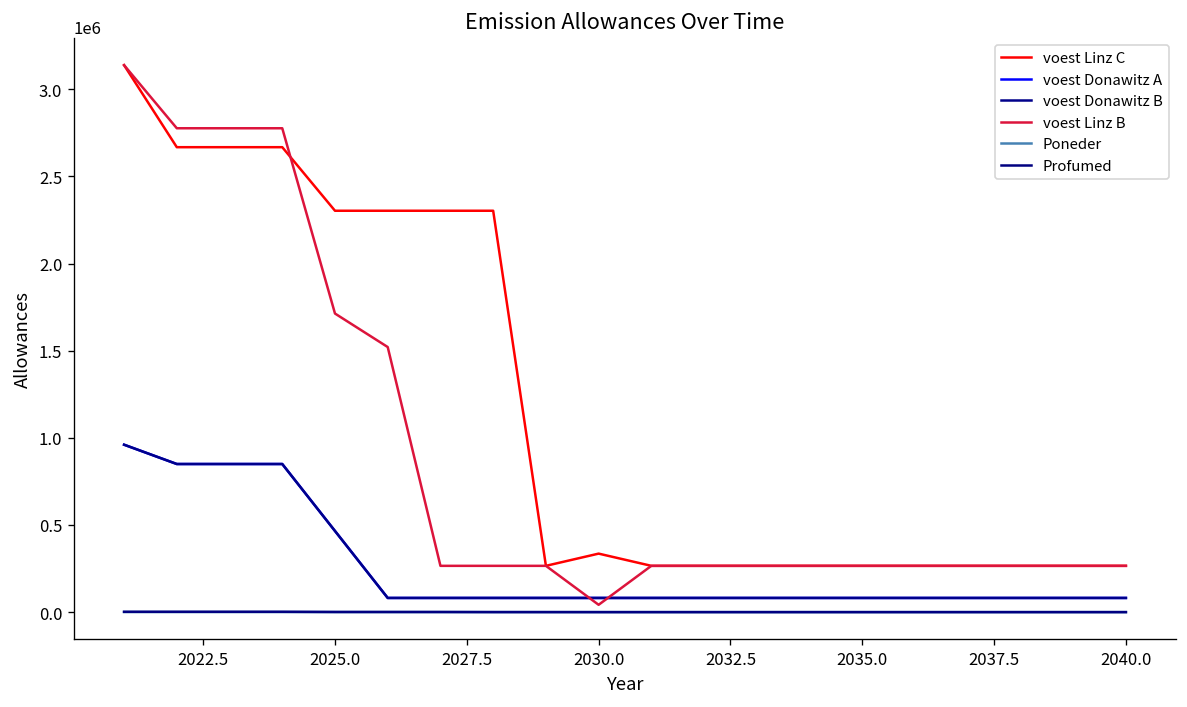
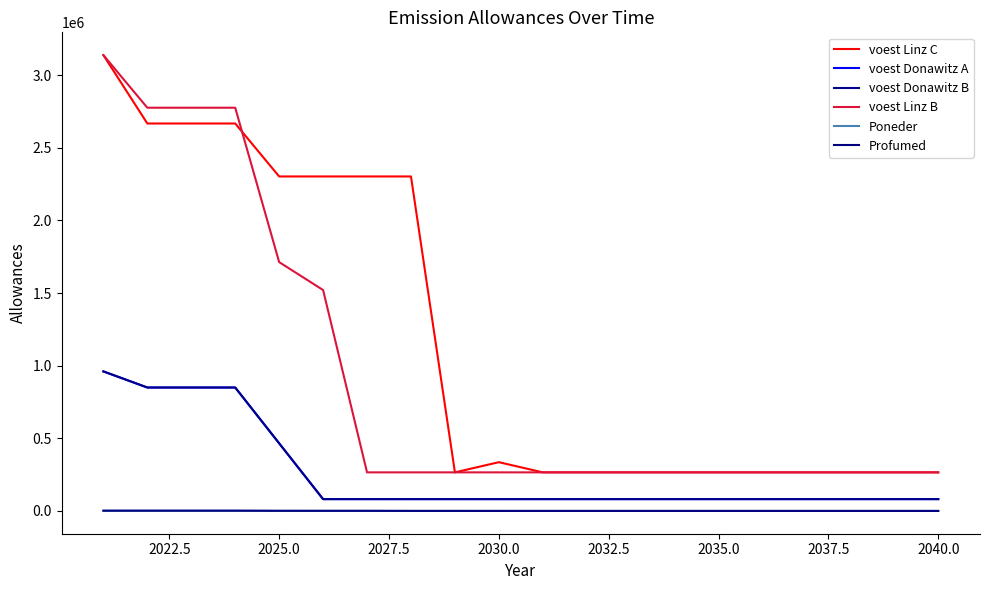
voest Linz B, 2030.0: 40000 -> 270000
